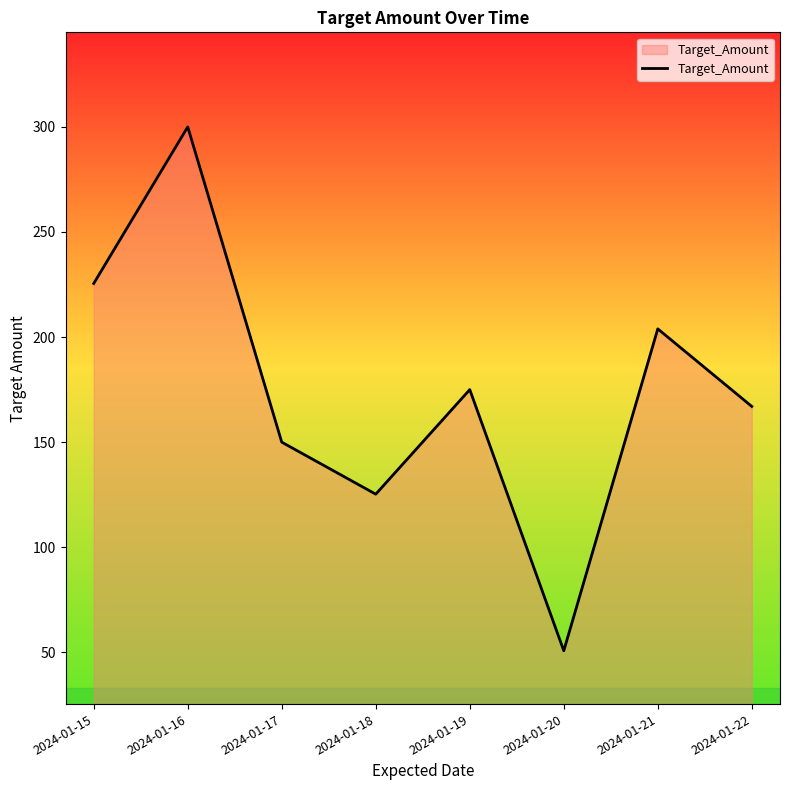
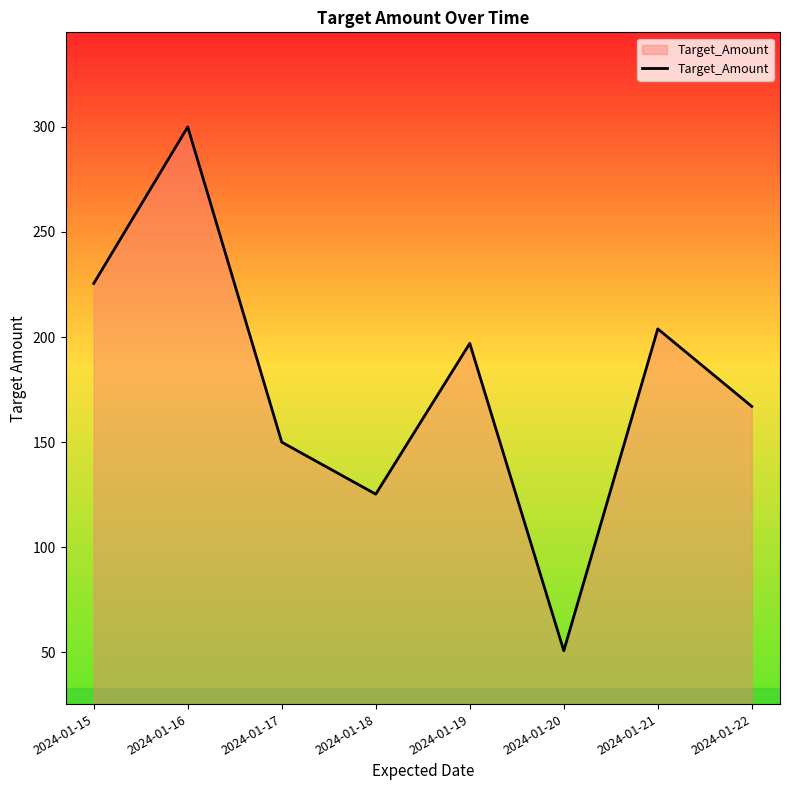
2024-01-19: 175 -> 197
